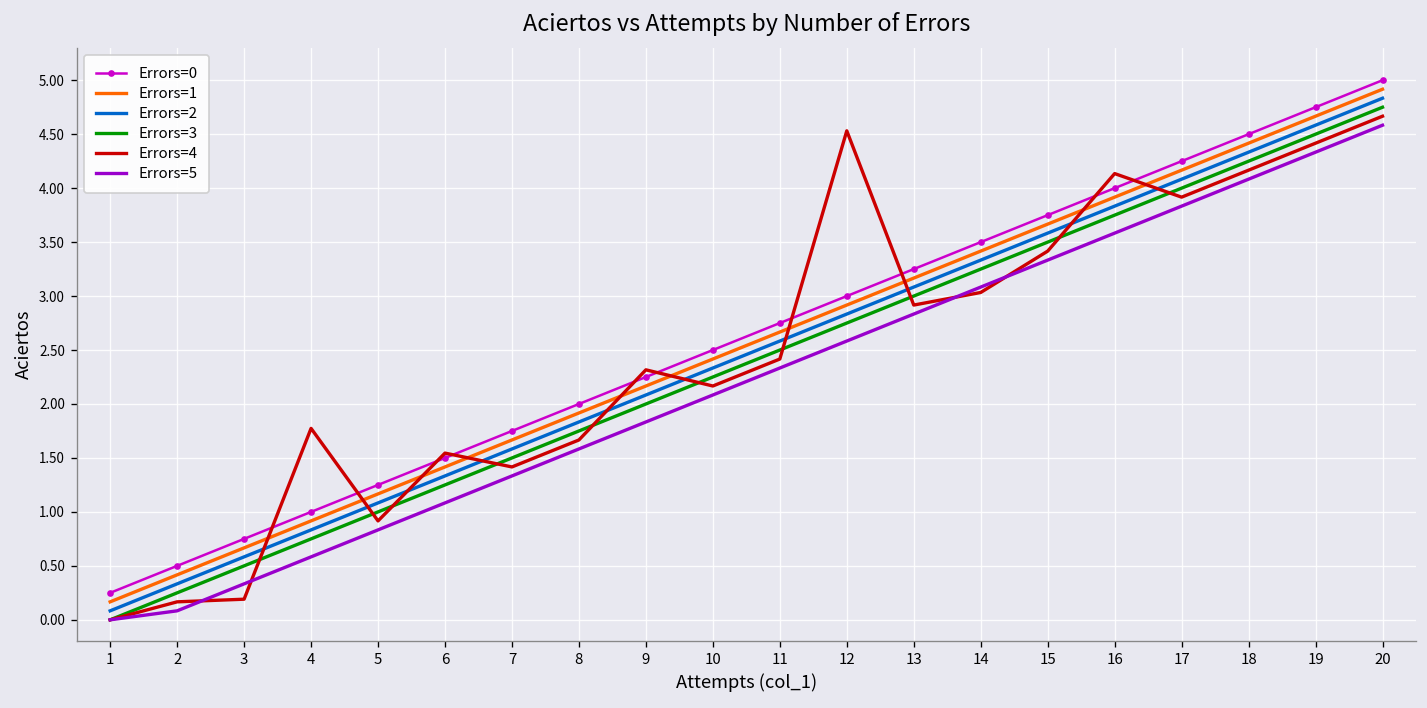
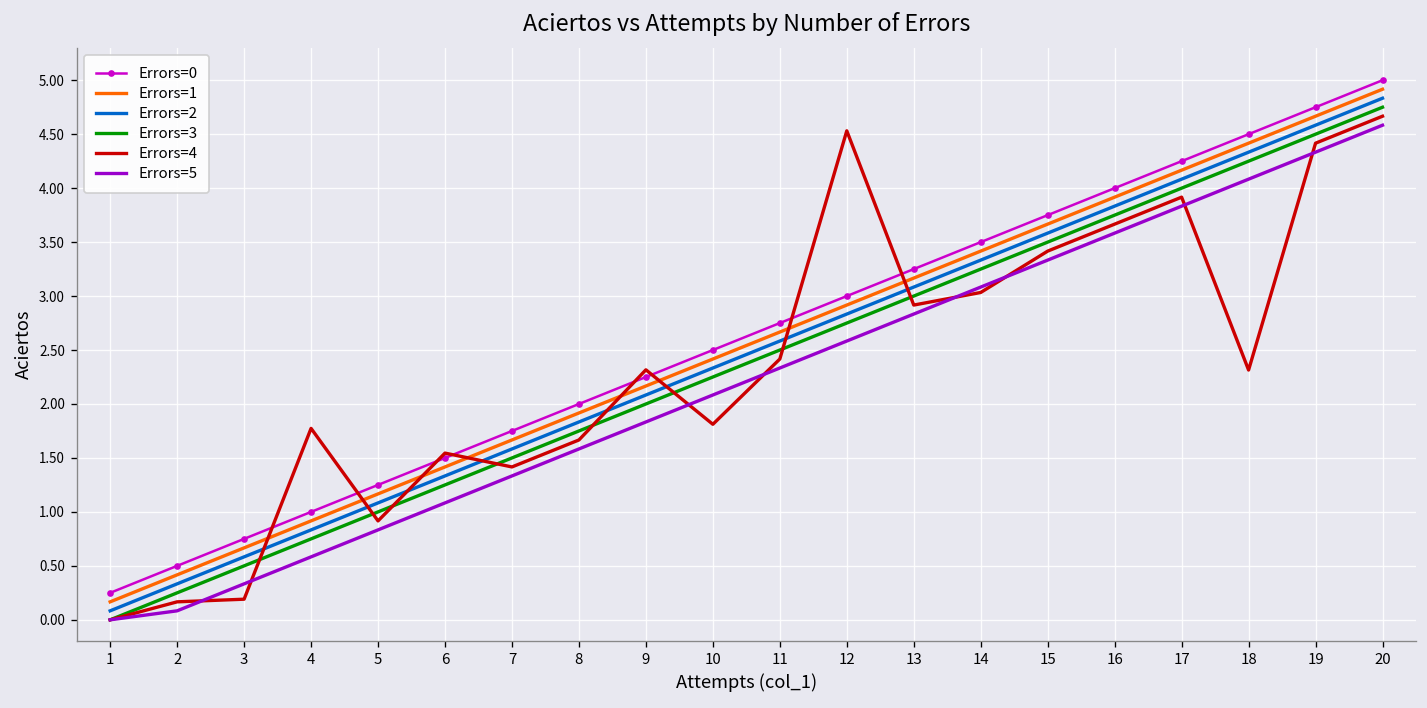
Errors=4, 10: 2.2 -> 1.8
Errors=4, 16: 4.1 -> 3.7
Errors=4, 18: 4.2 -> 2.3
